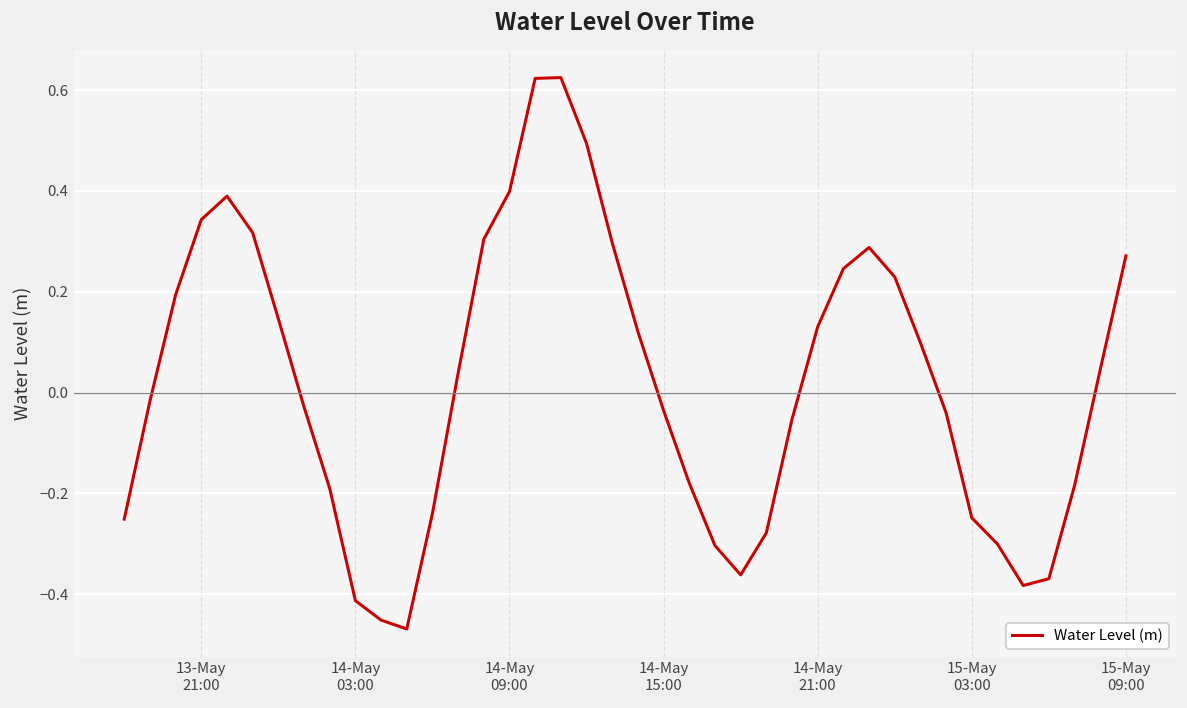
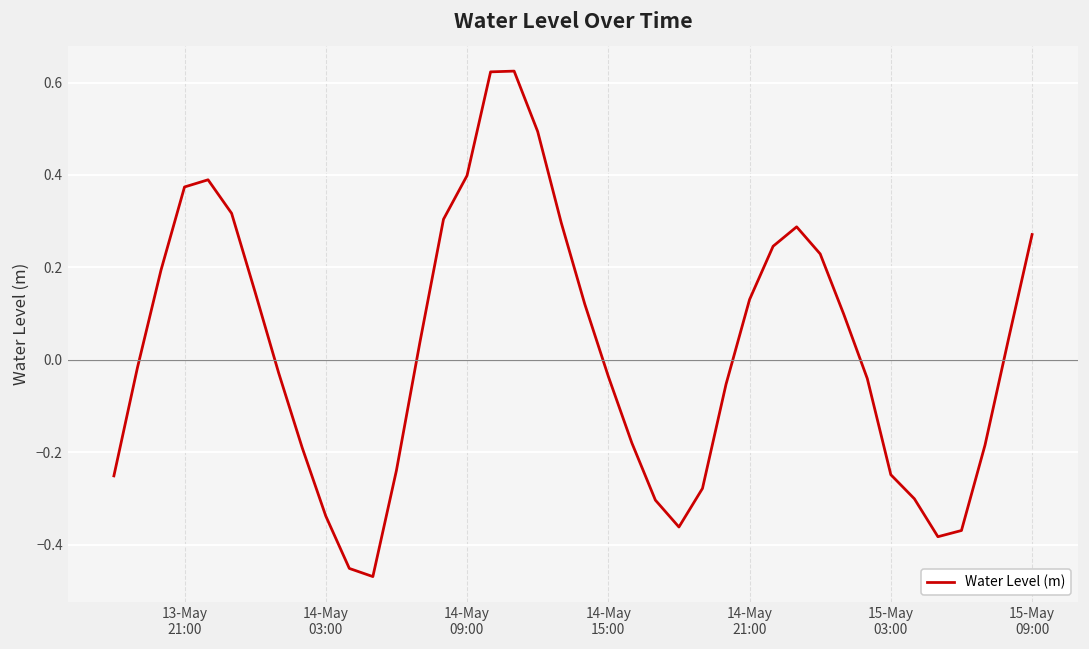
13-May 21:00: 0.34 -> 0.37
14-May 03:00: -0.41 -> -0.34
